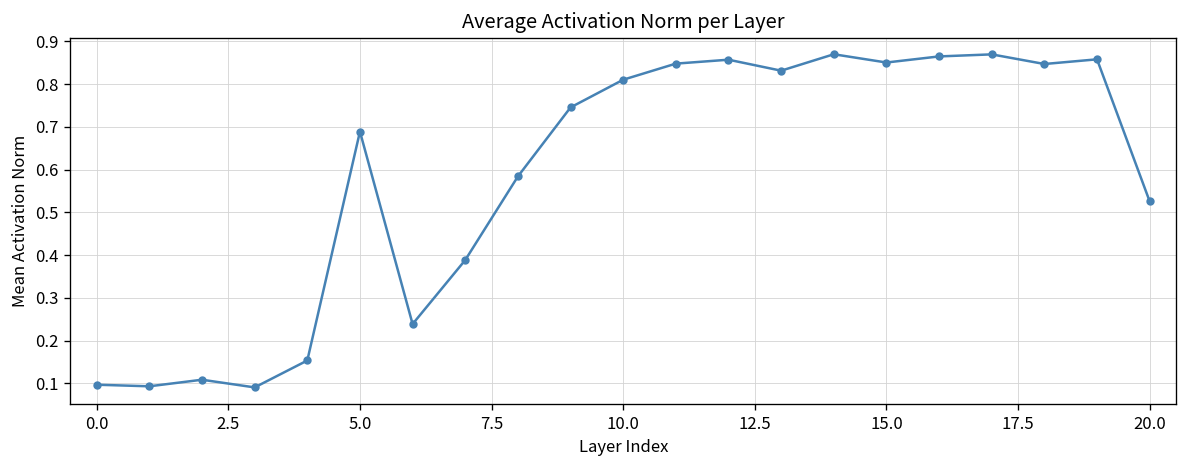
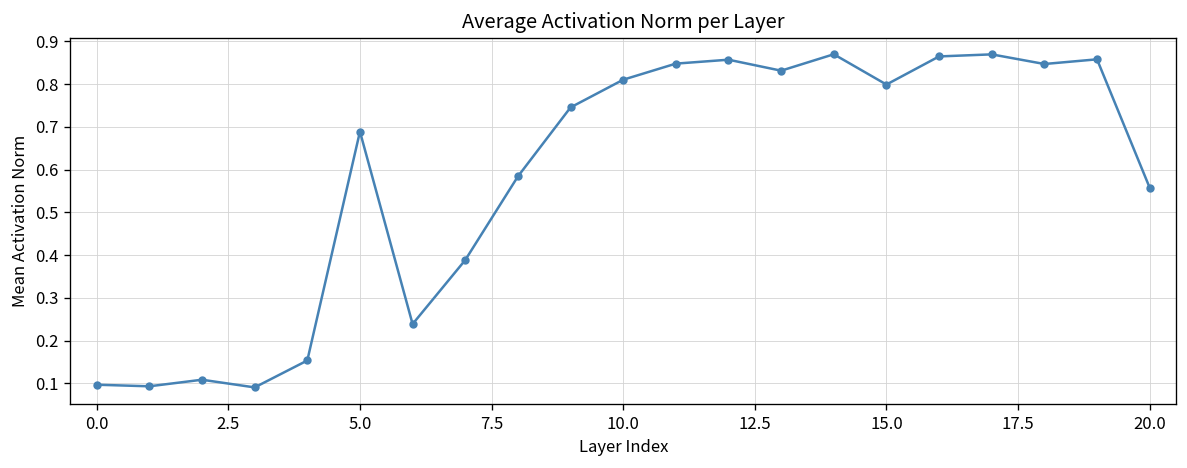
15.0: 0.85 -> 0.80
20.0: 0.53 -> 0.56
